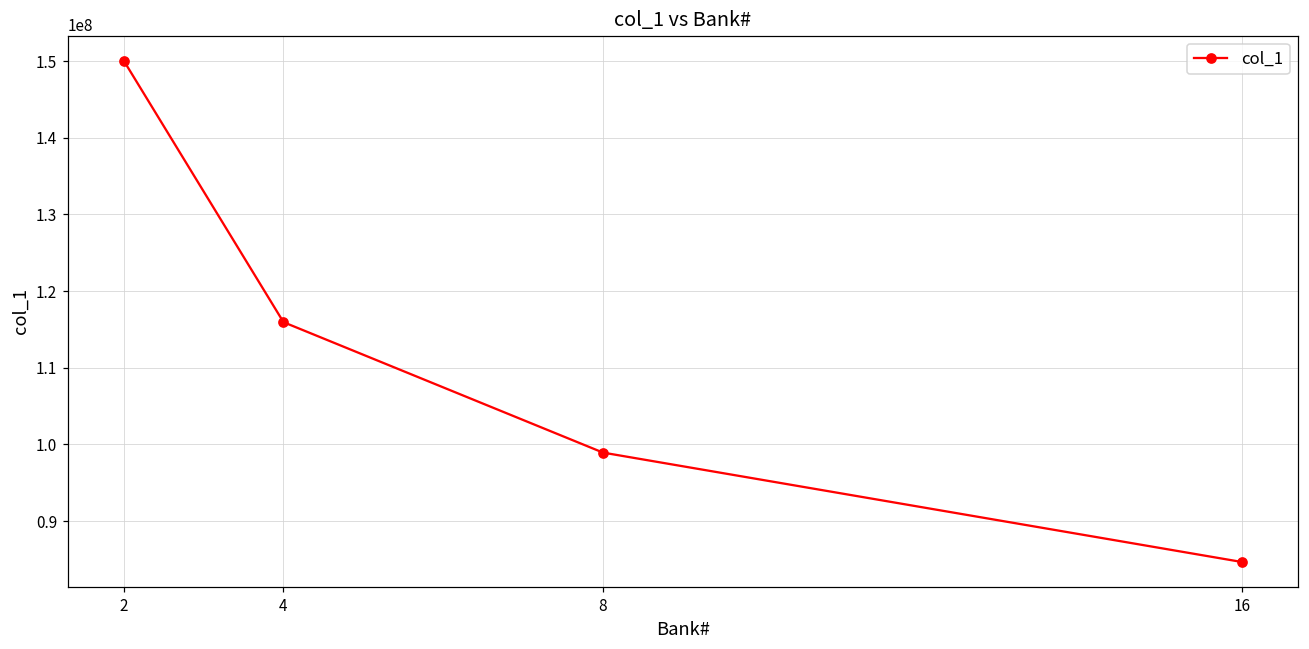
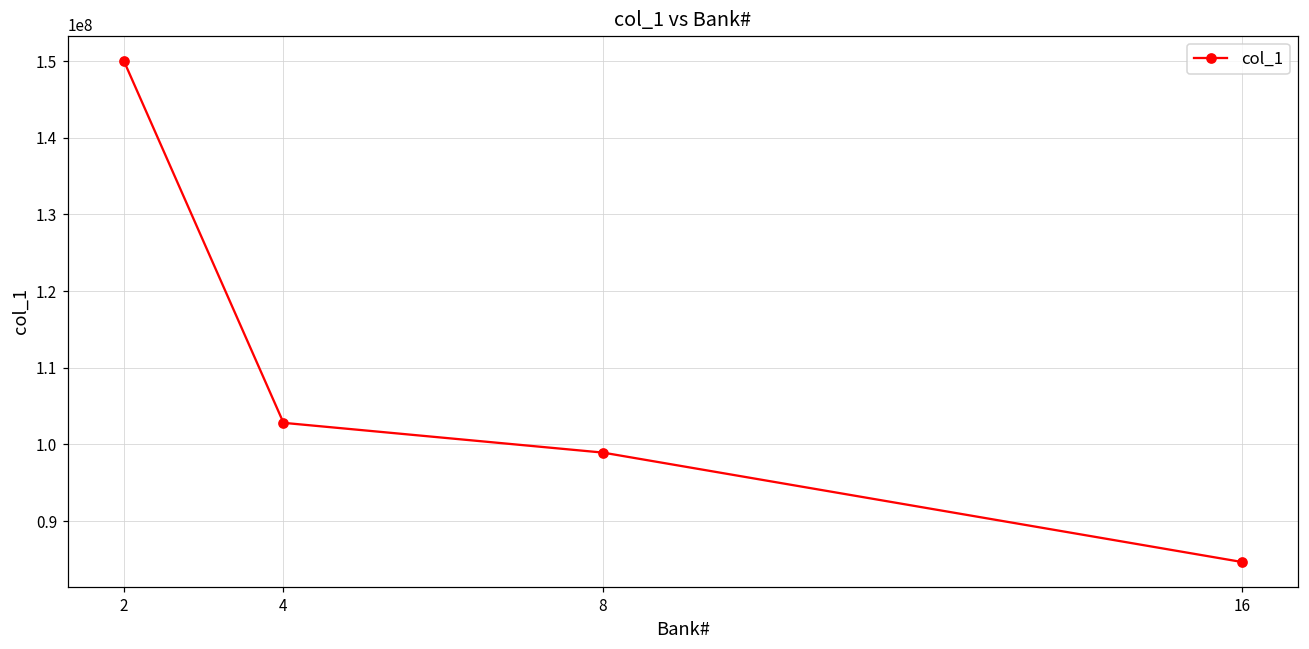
4: 116000000 -> 103000000
